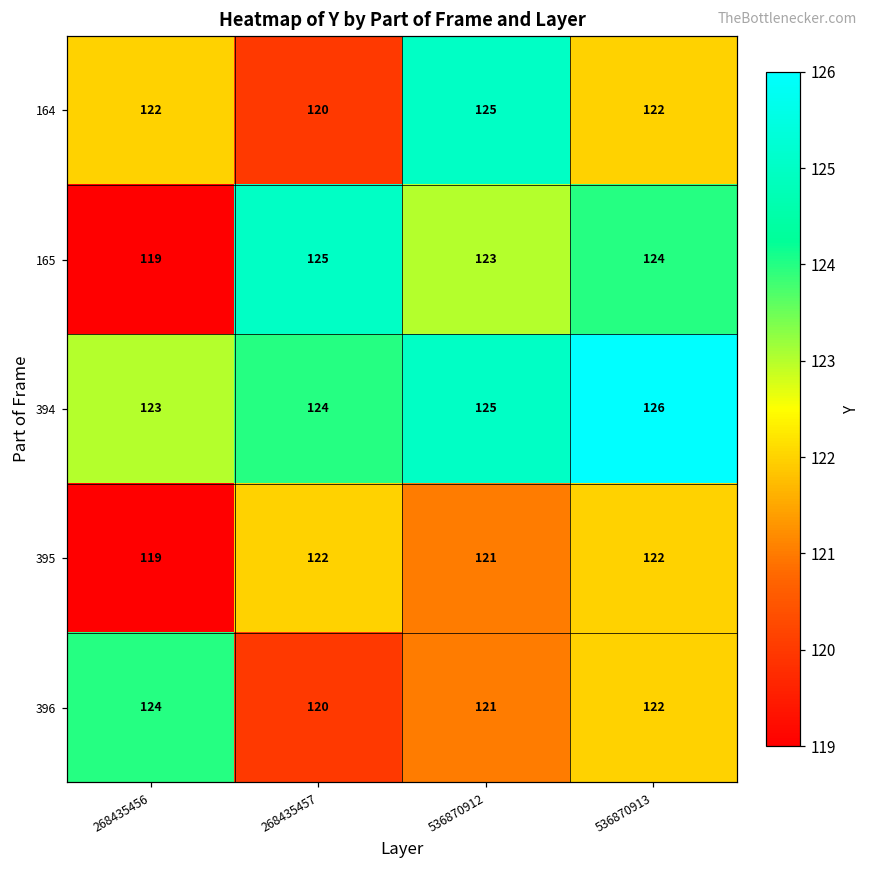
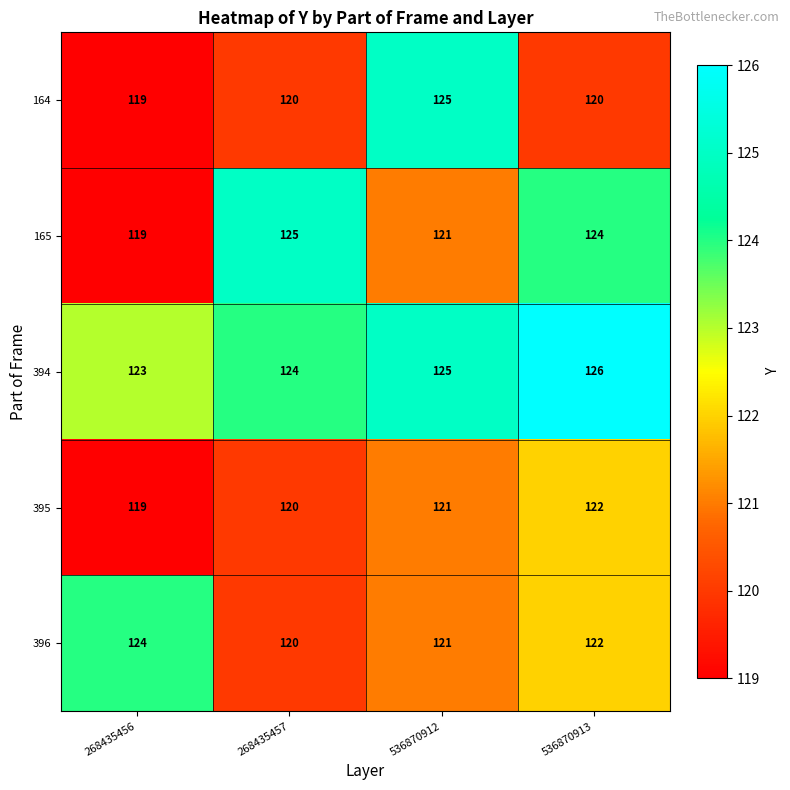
164, 268435456: 122 -> 119
164, 536870913: 122 -> 120
165, 536870912: 123 -> 121
395, 268435457: 122 -> 120
